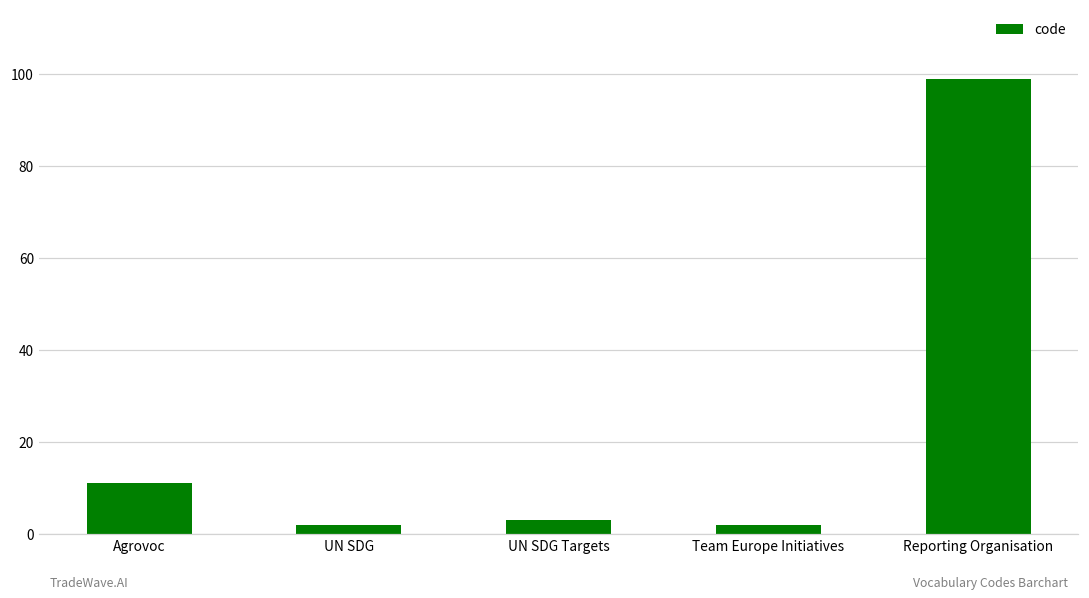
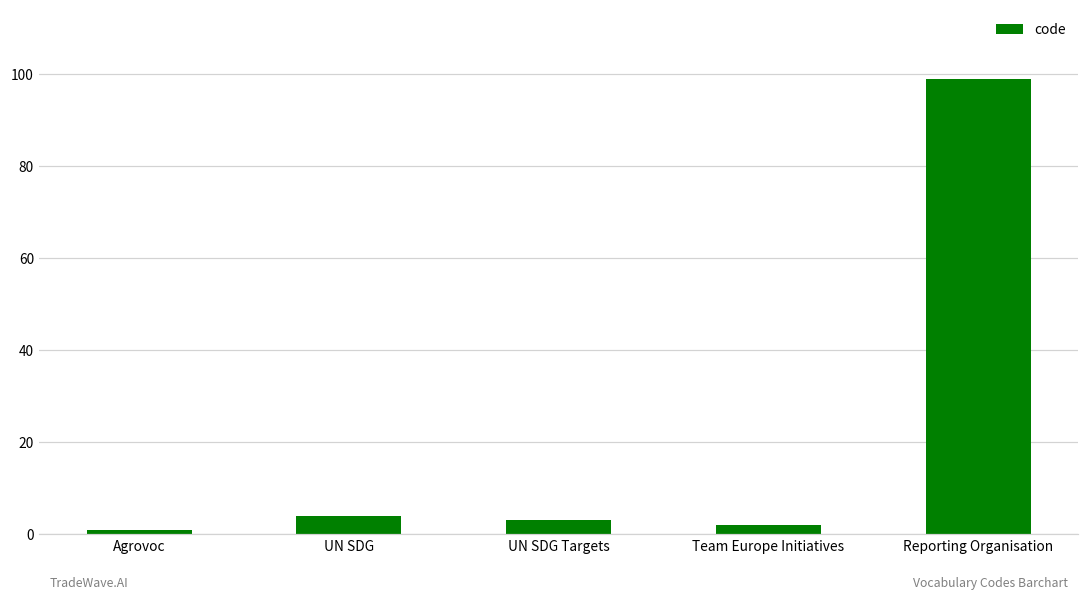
Agrovoc: 11 -> 1
UN SDG: 2 -> 4
